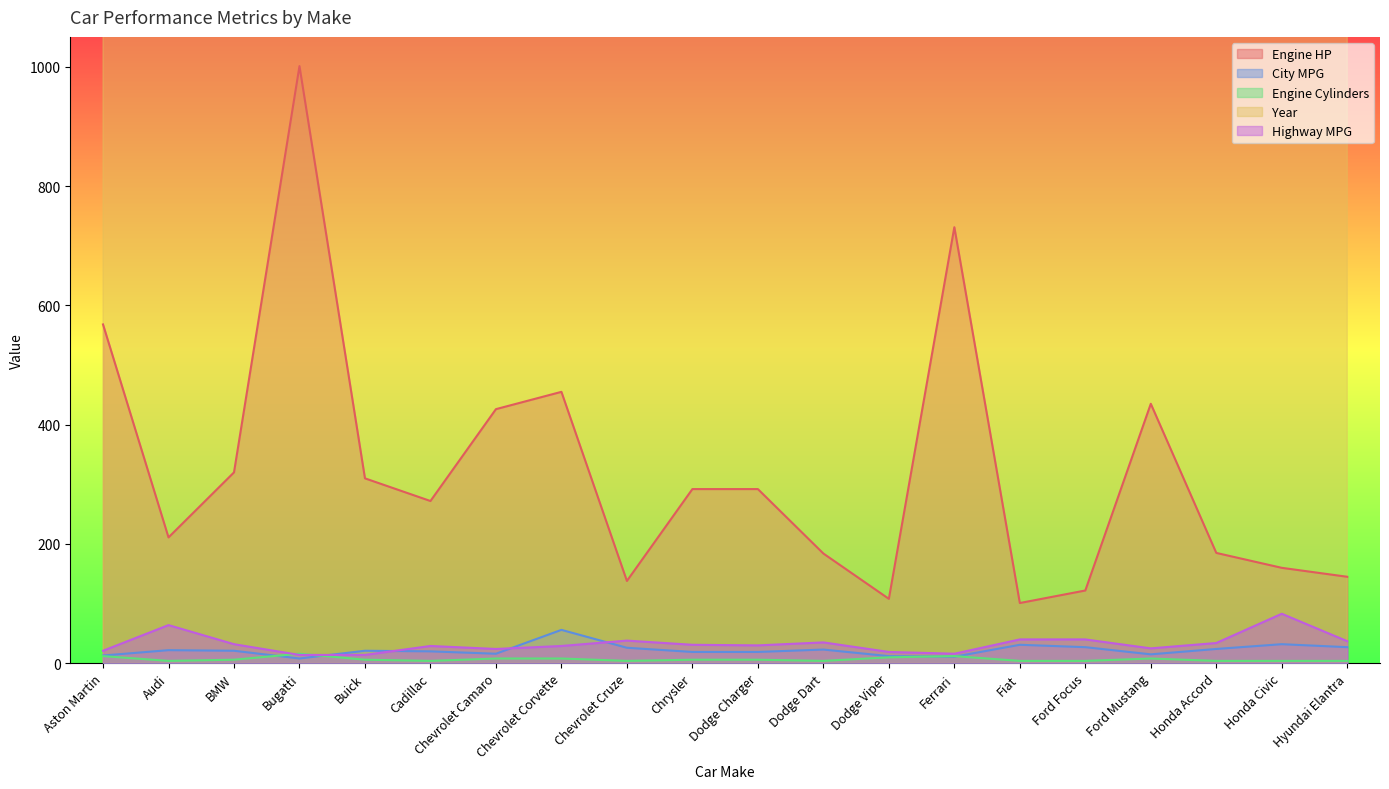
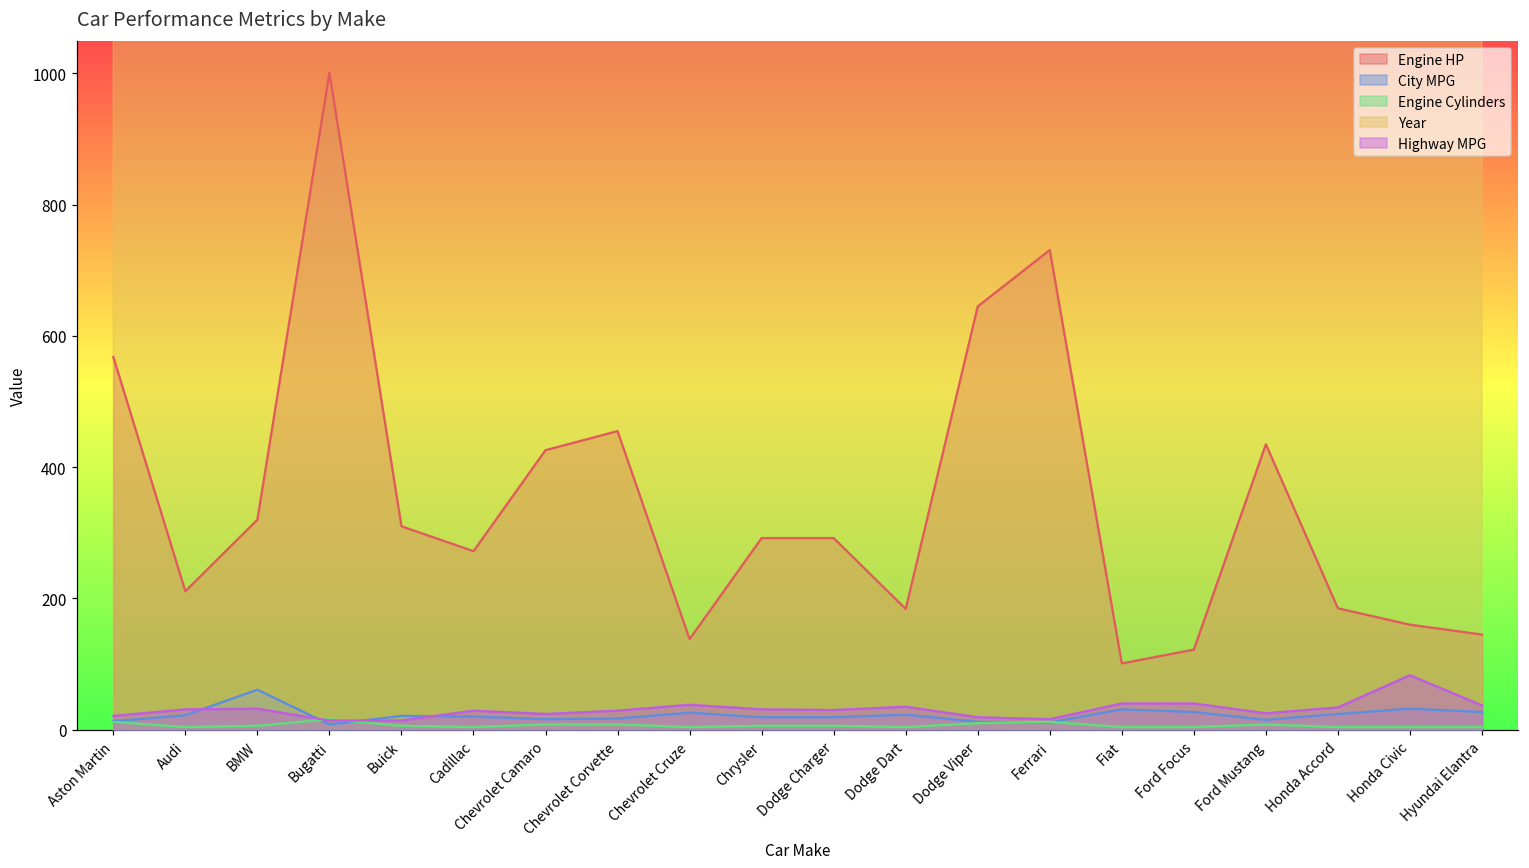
Highway MPG, Audi: 60 -> 30
City MPG, BMW: 20 -> 60
City MPG, Chevrolet Corvette: 60 -> 20
Engine HP, Dodge Viper: 110 -> 650
